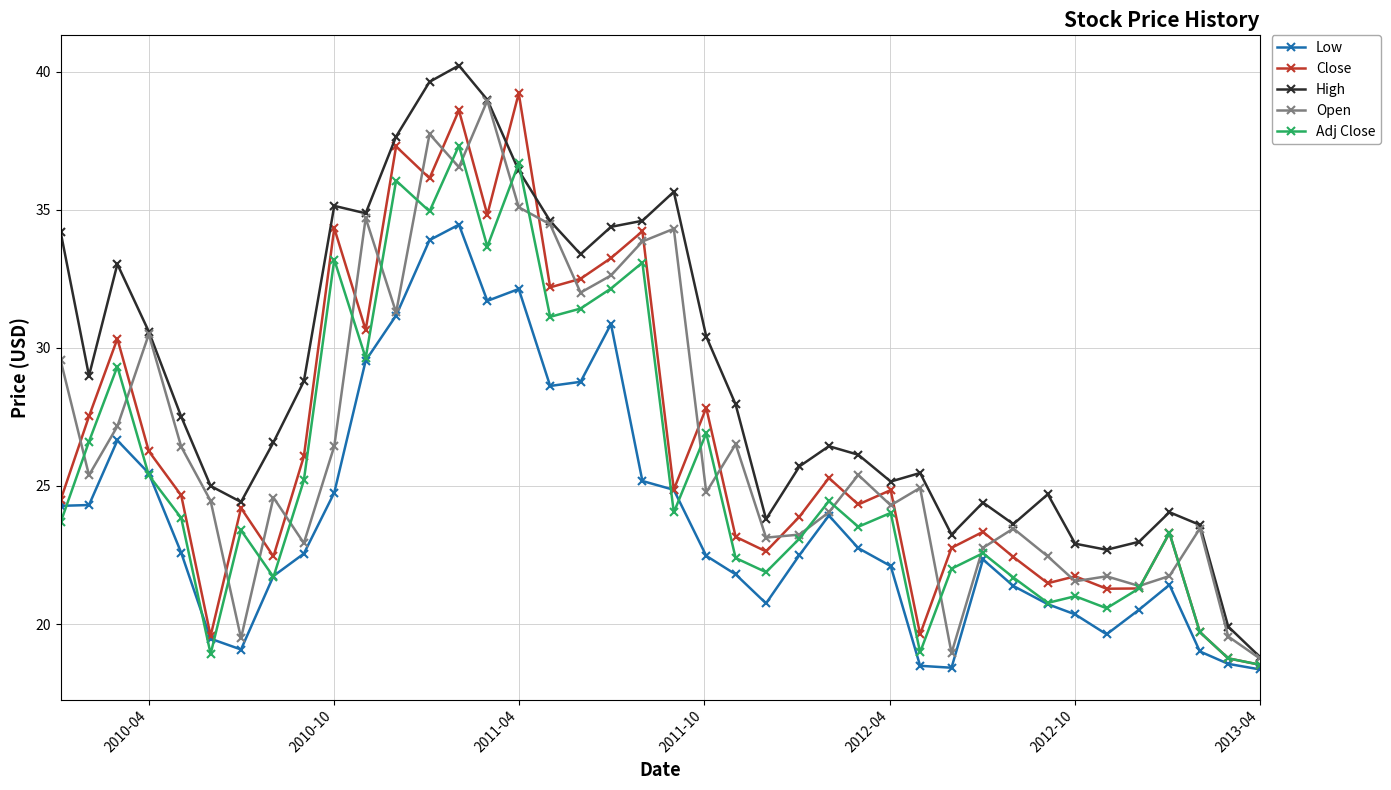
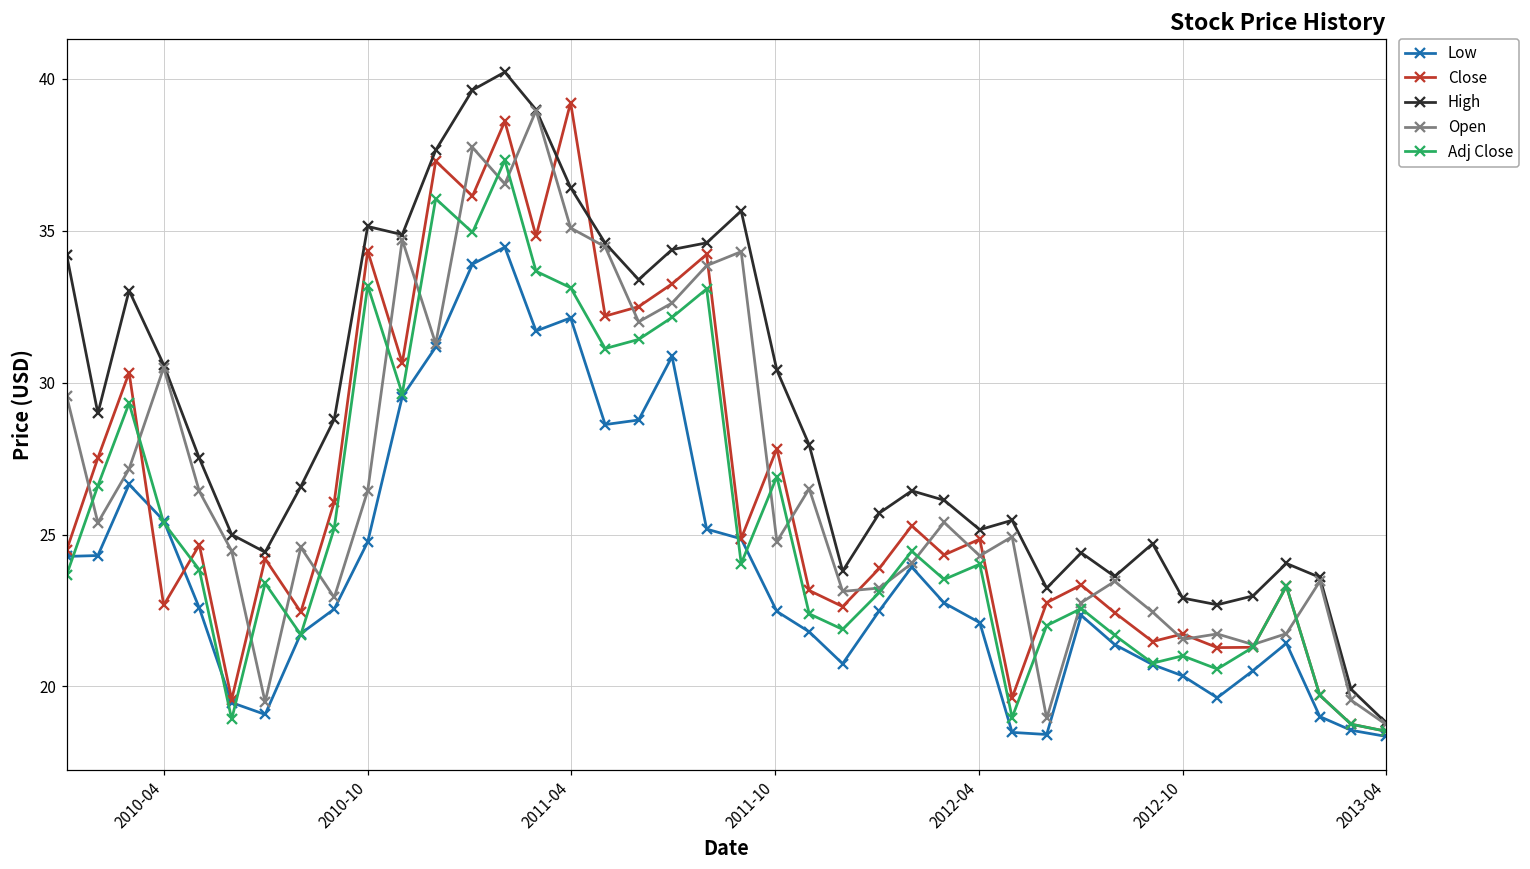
Close, 2010-04: 26.3 -> 22.7
Adj Close, 2011-04: 36.7 -> 33.1
